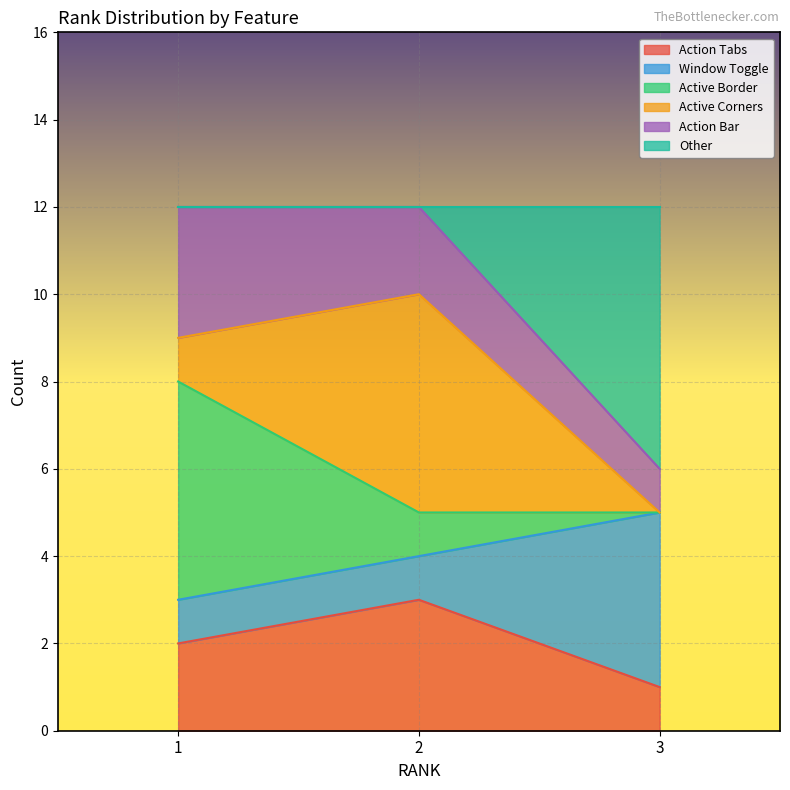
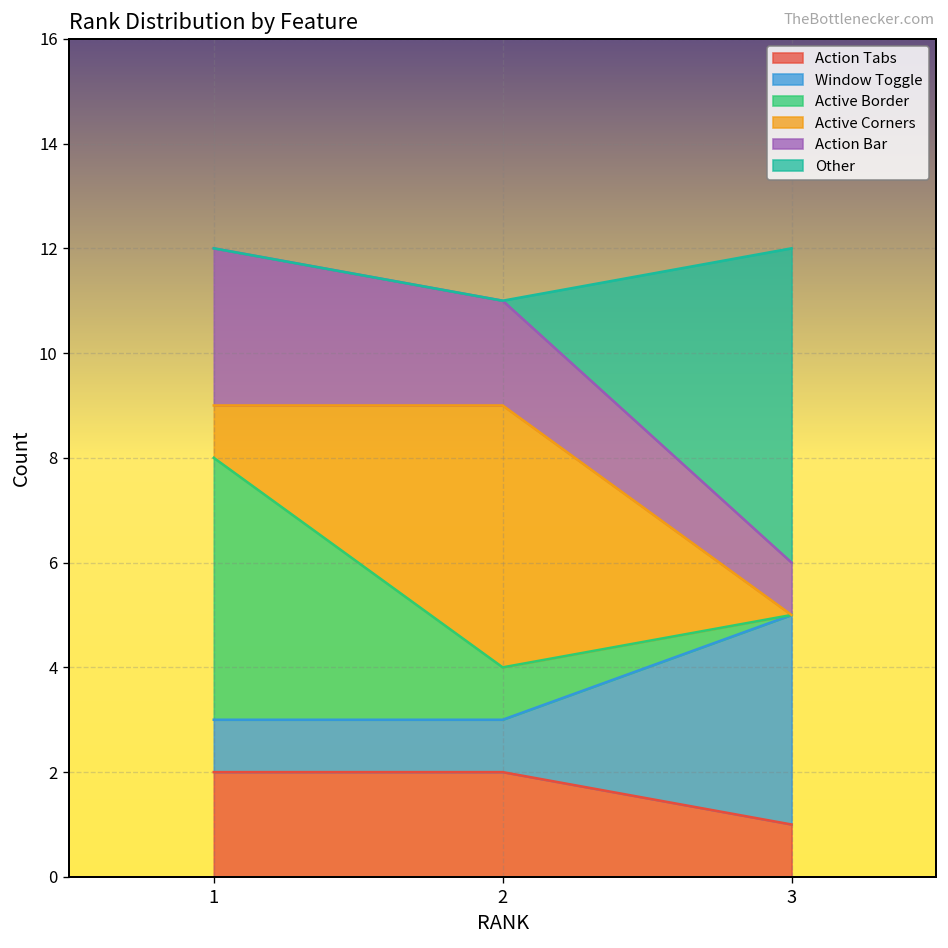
Action Tabs, 2: 3 -> 2
